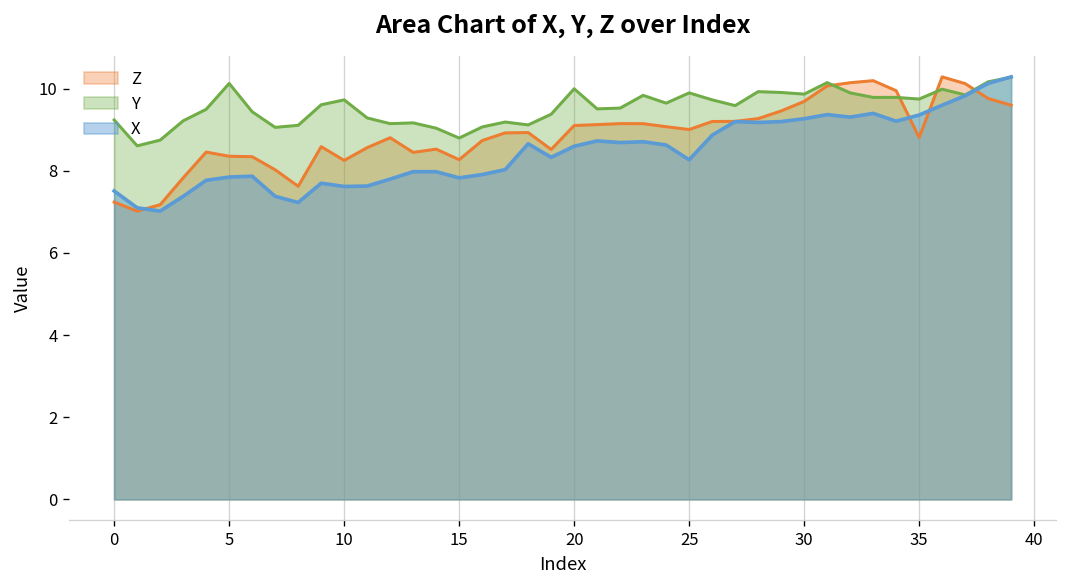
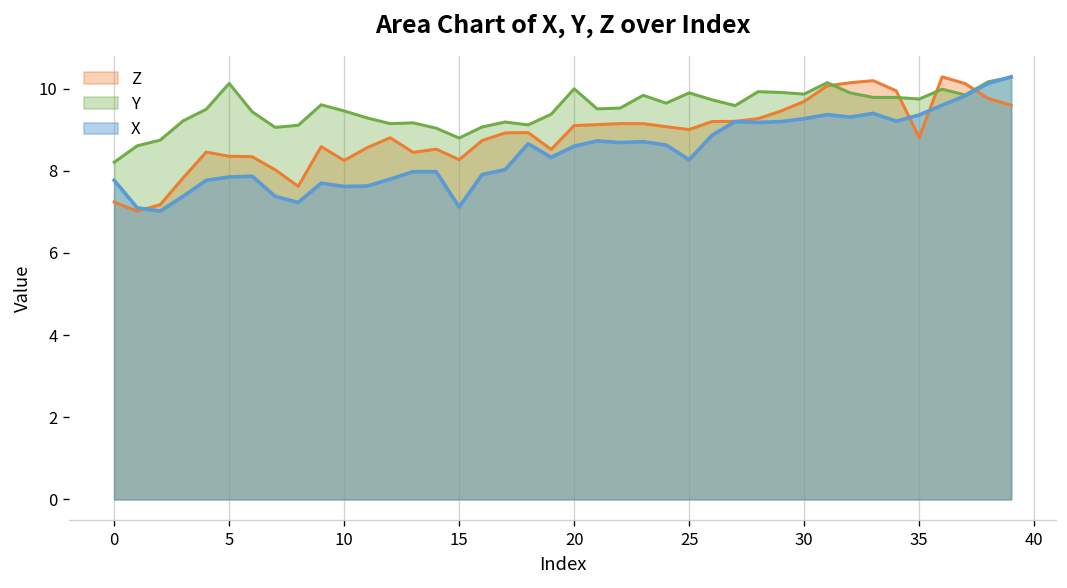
Y, 0: 9.2 -> 8.2
X, 0: 7.5 -> 7.8
Y, 10: 9.7 -> 9.5
X, 15: 7.8 -> 7.1
